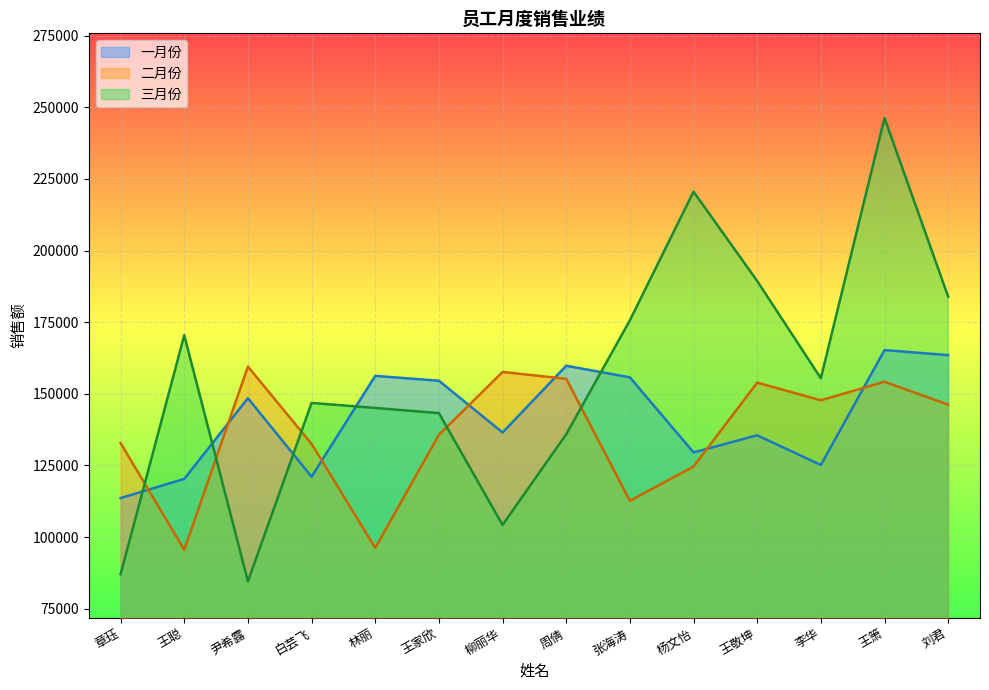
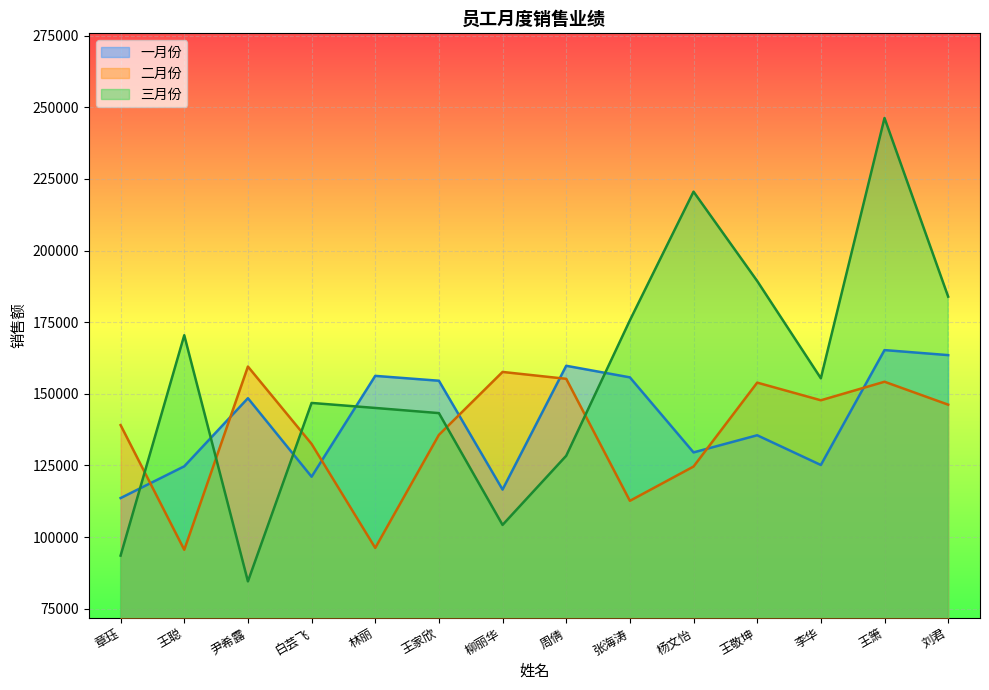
二月份, 章珏: 133000 -> 139000
三月份, 章珏: 87000 -> 94000
一月份, 王聪: 120000 -> 125000
一月份, 柳丽华: 136000 -> 117000
三月份, 周倩: 136000 -> 128000
